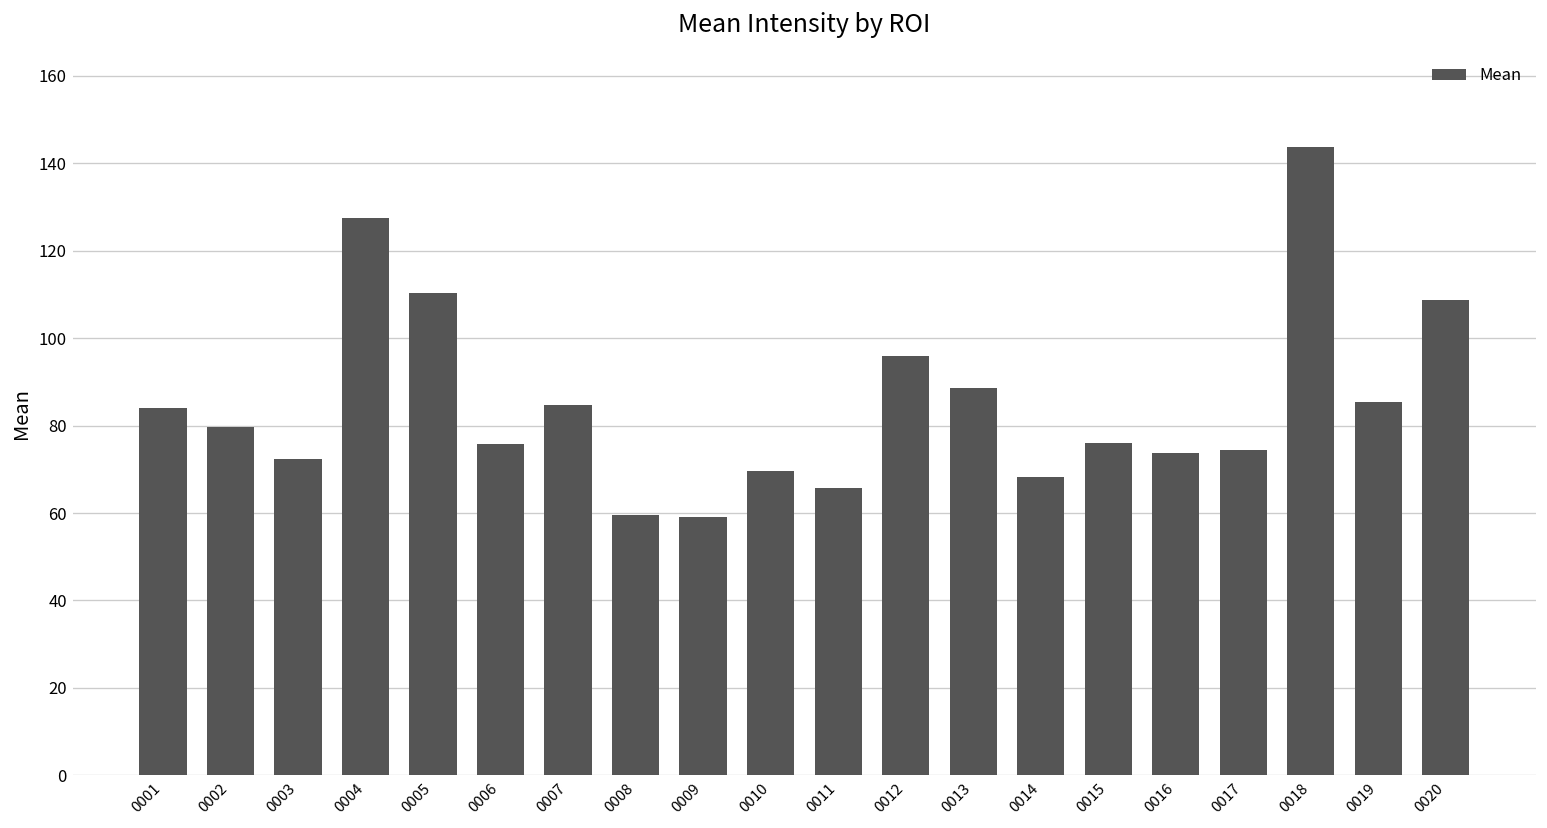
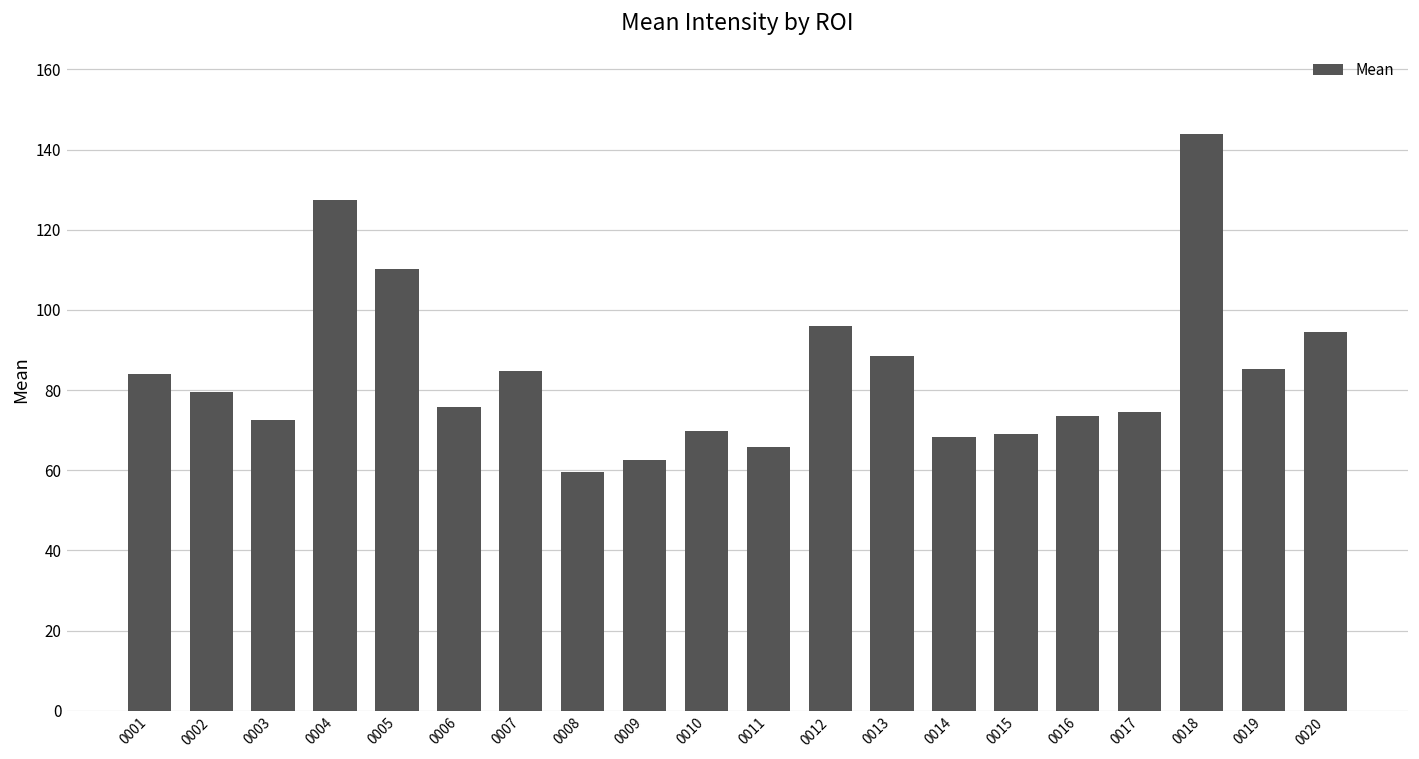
0009: 59 -> 63
0015: 76 -> 69
0020: 109 -> 94
